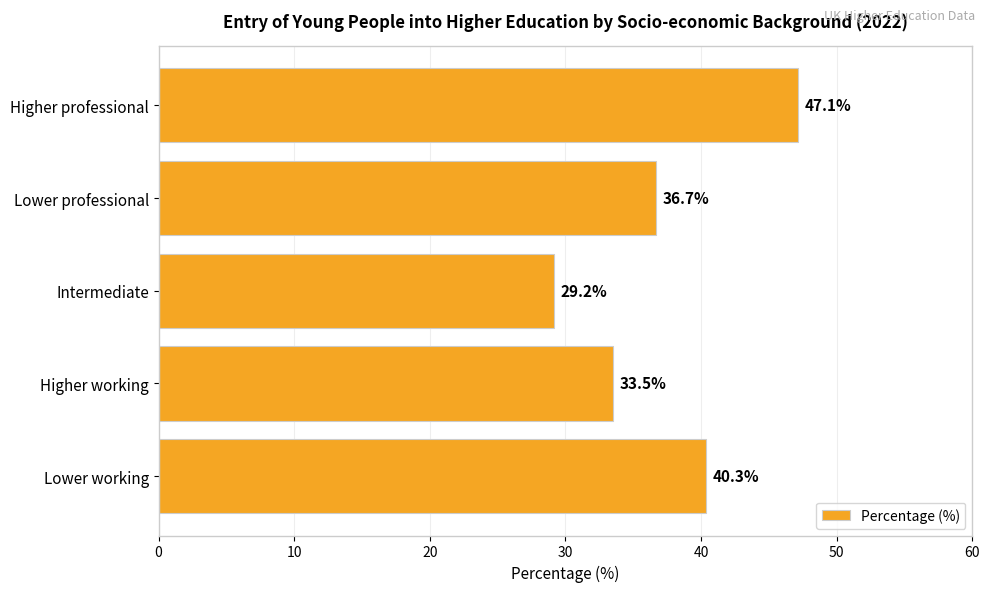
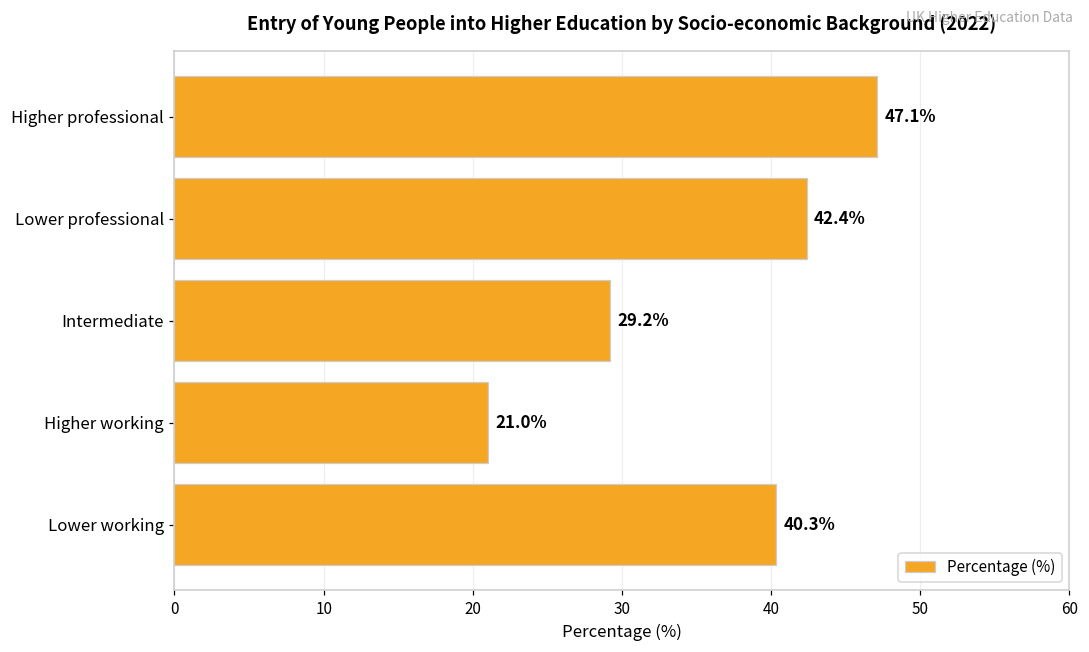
Lower professional: 36.7% -> 42.4%
Higher working: 33.5% -> 21.0%
